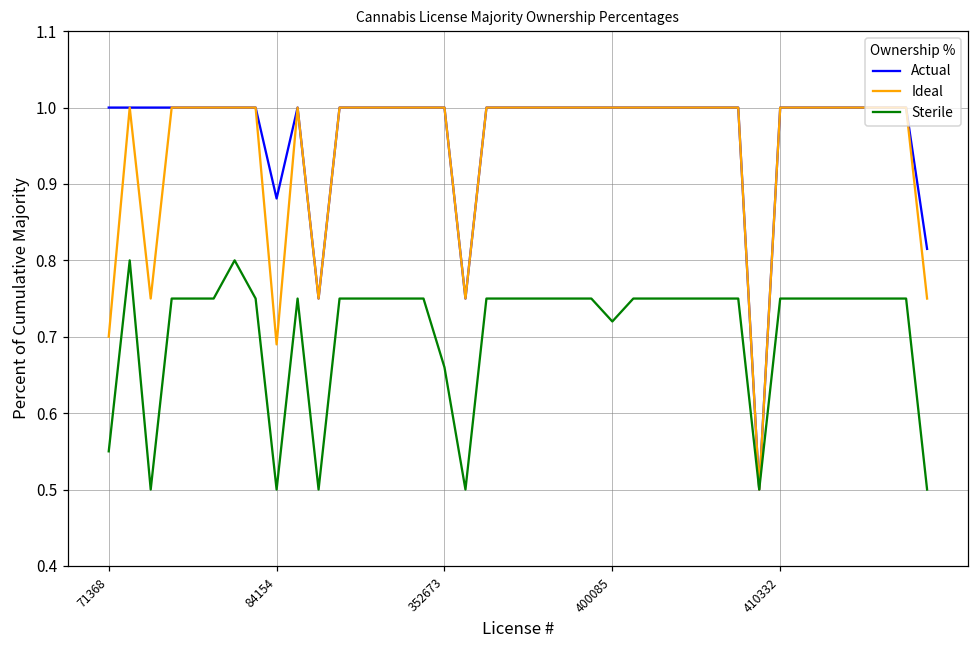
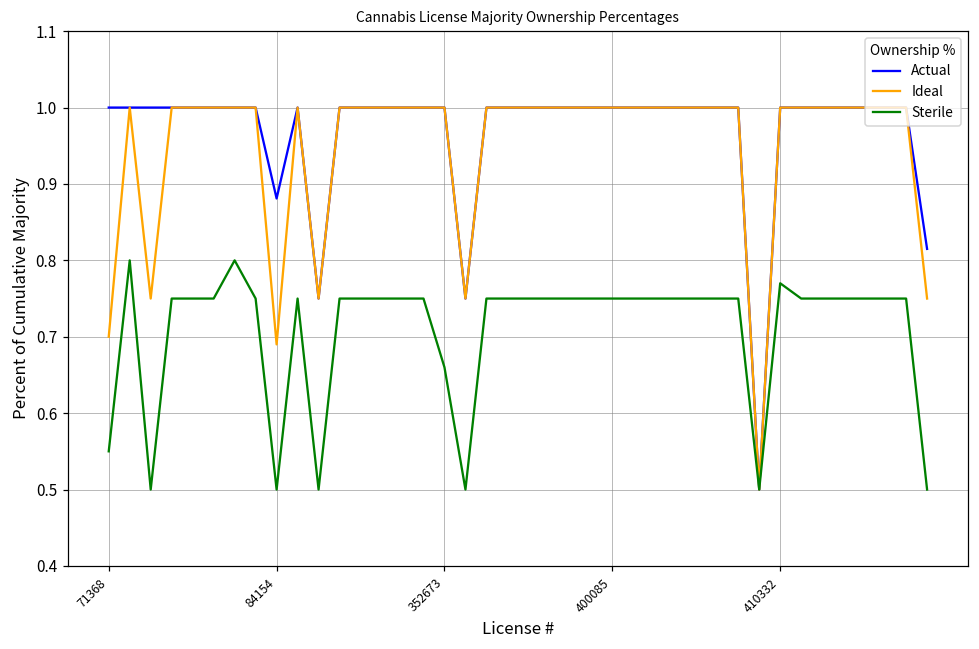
Sterile, 400085: 0.72 -> 0.75
Sterile, 410332: 0.75 -> 0.77
